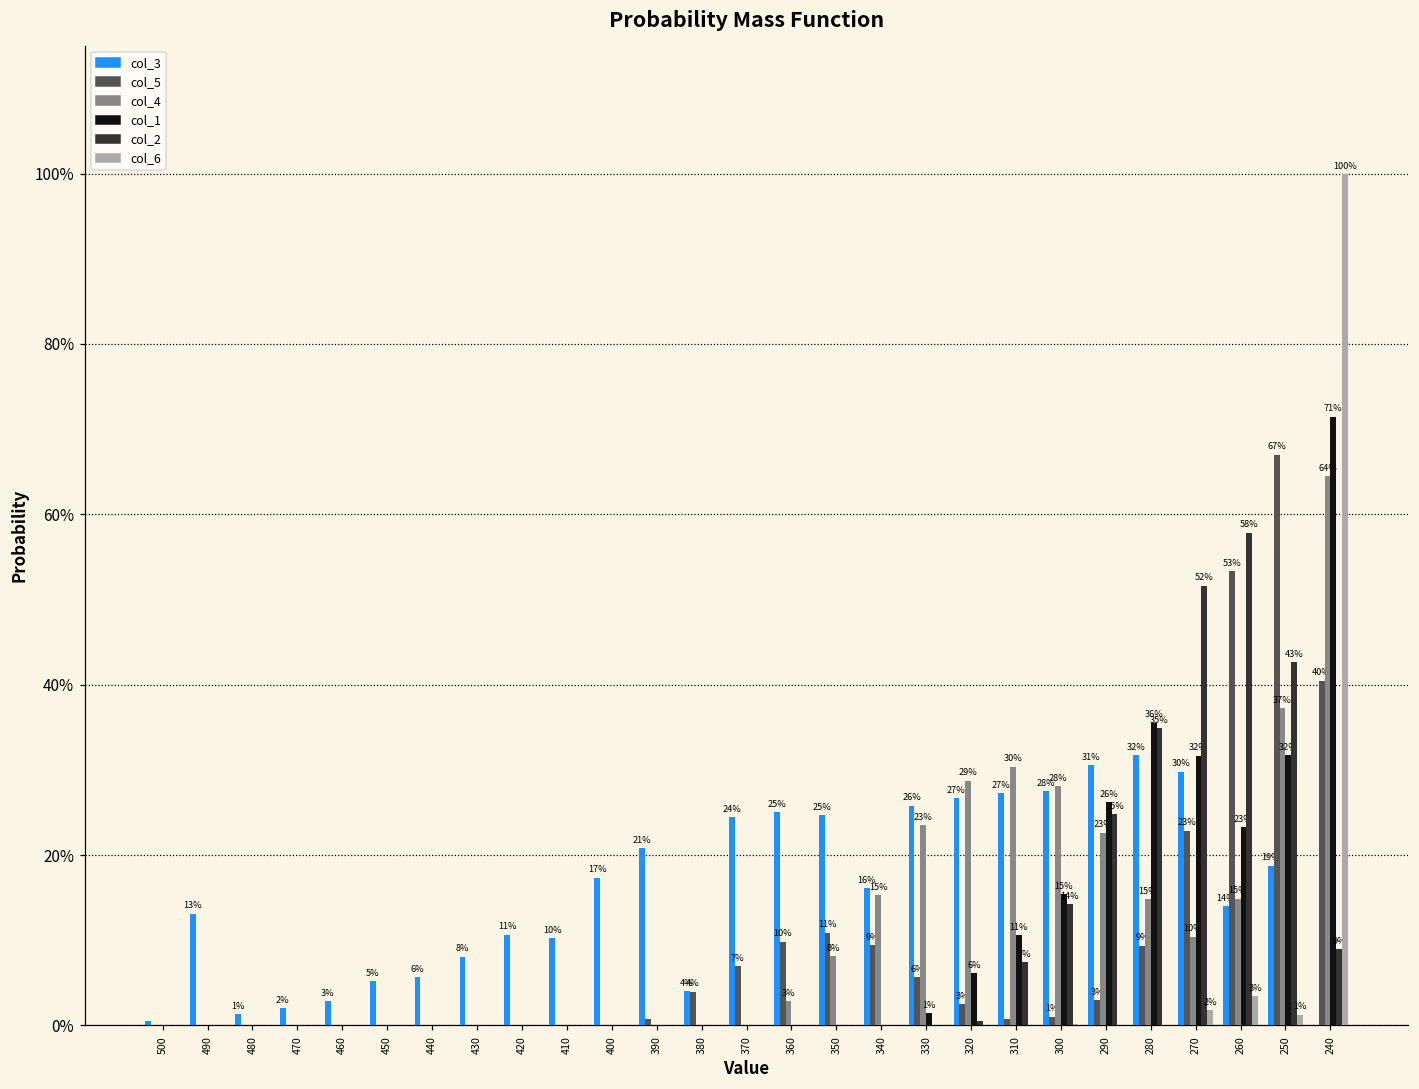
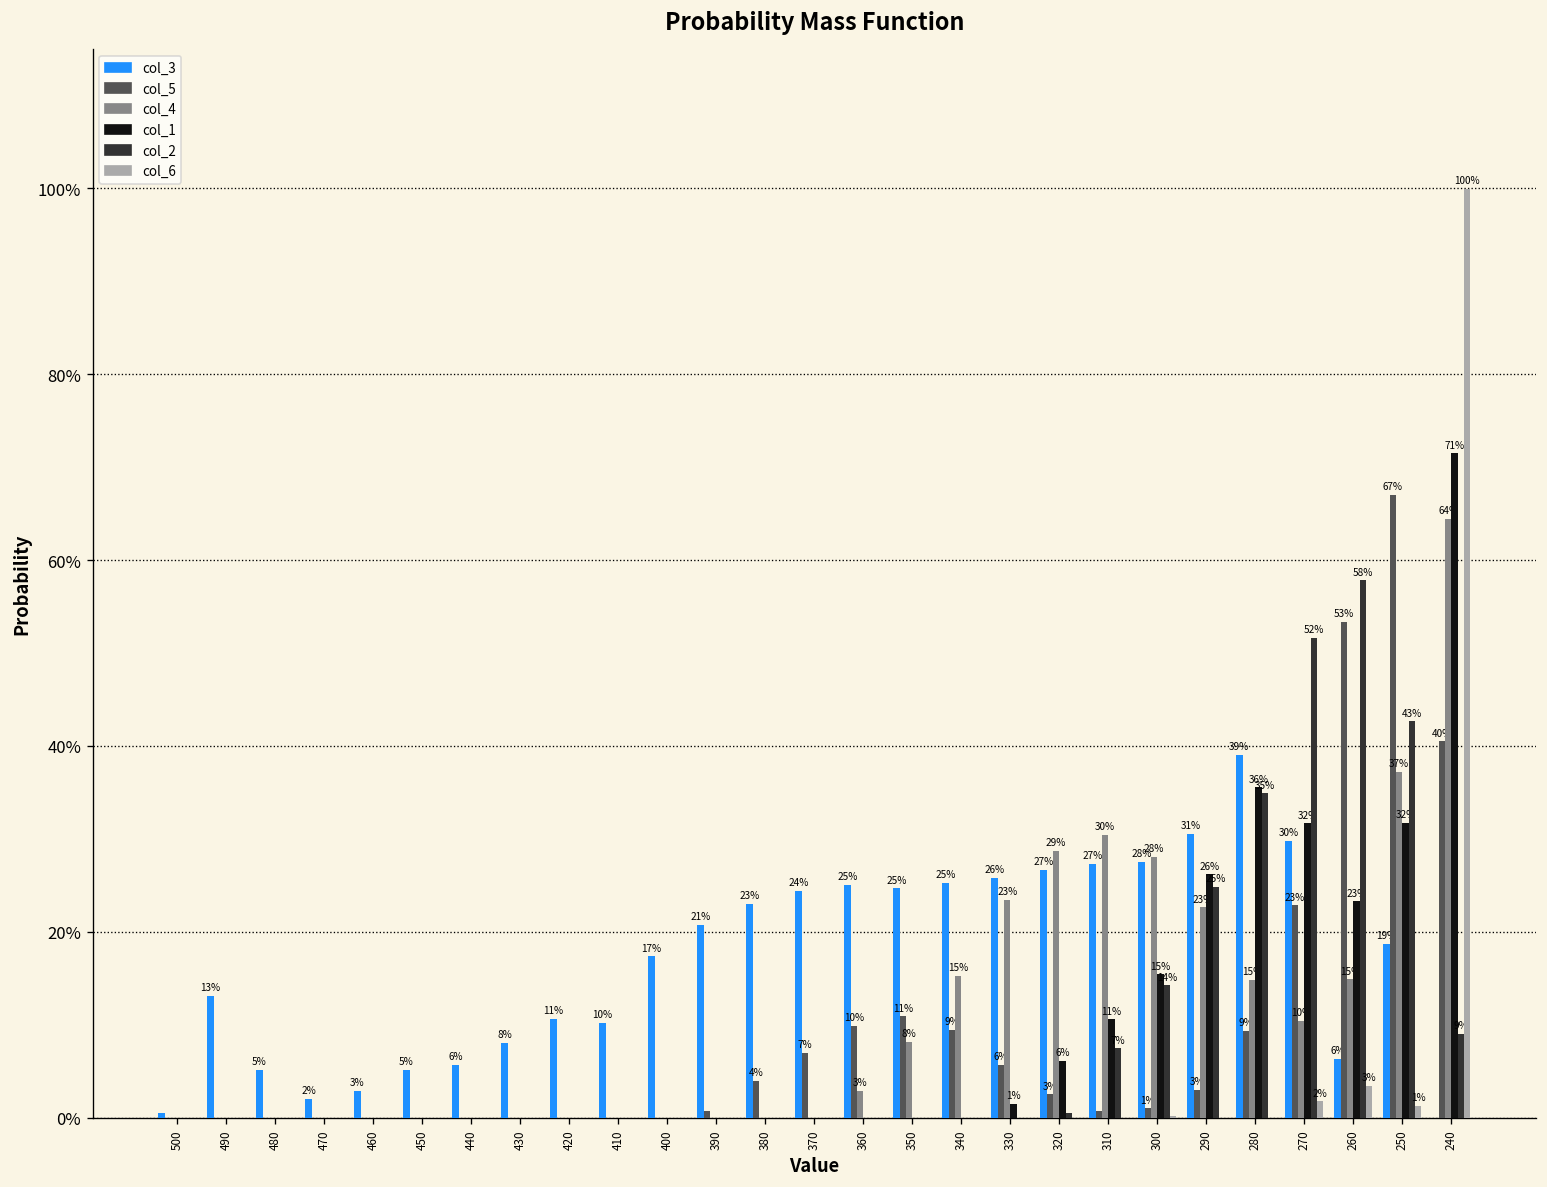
col_3, 480: 1% -> 5%
col_3, 380: 4% -> 23%
col_3, 340: 16% -> 25%
col_3, 280: 32% -> 39%
col_3, 260: 14% -> 6%
